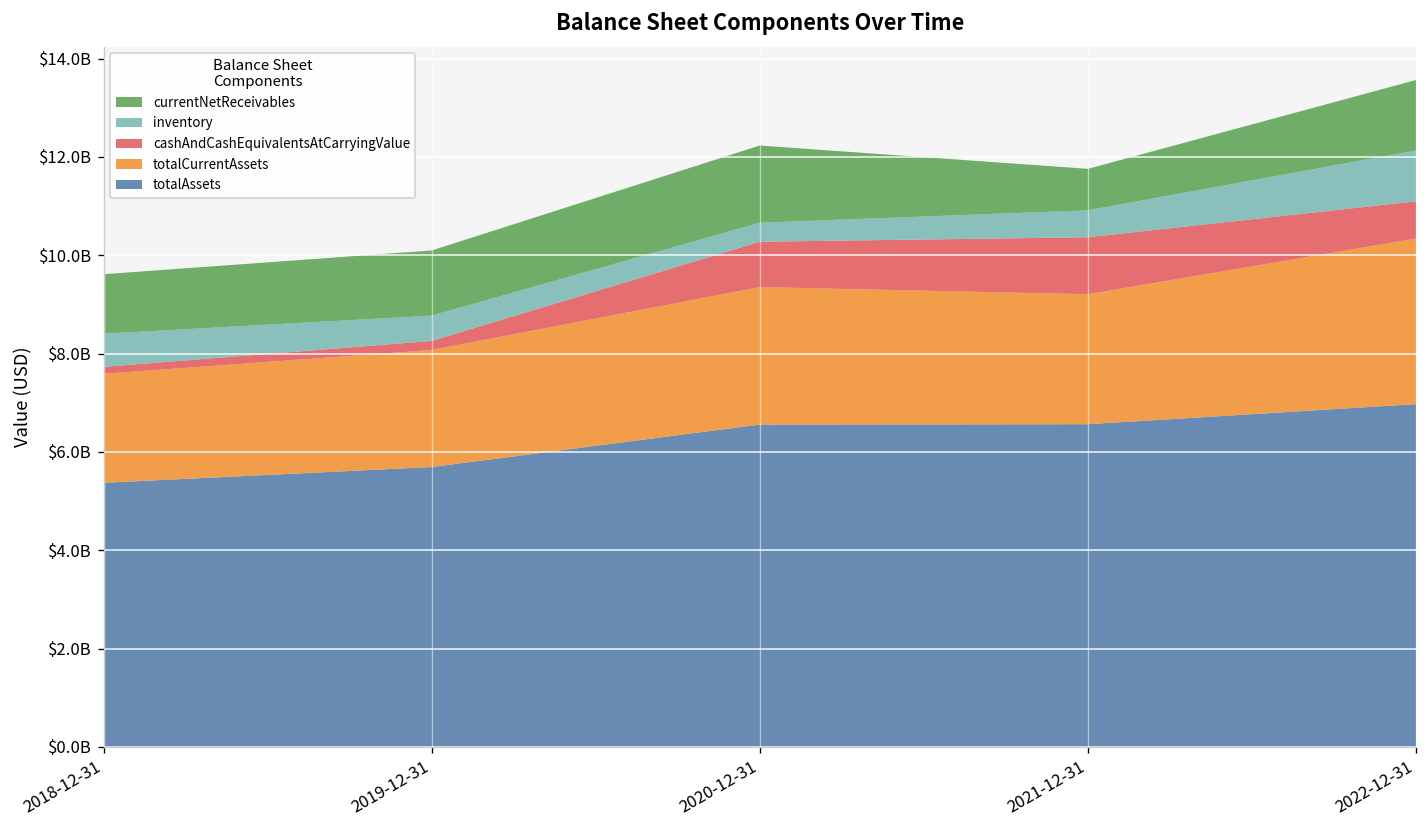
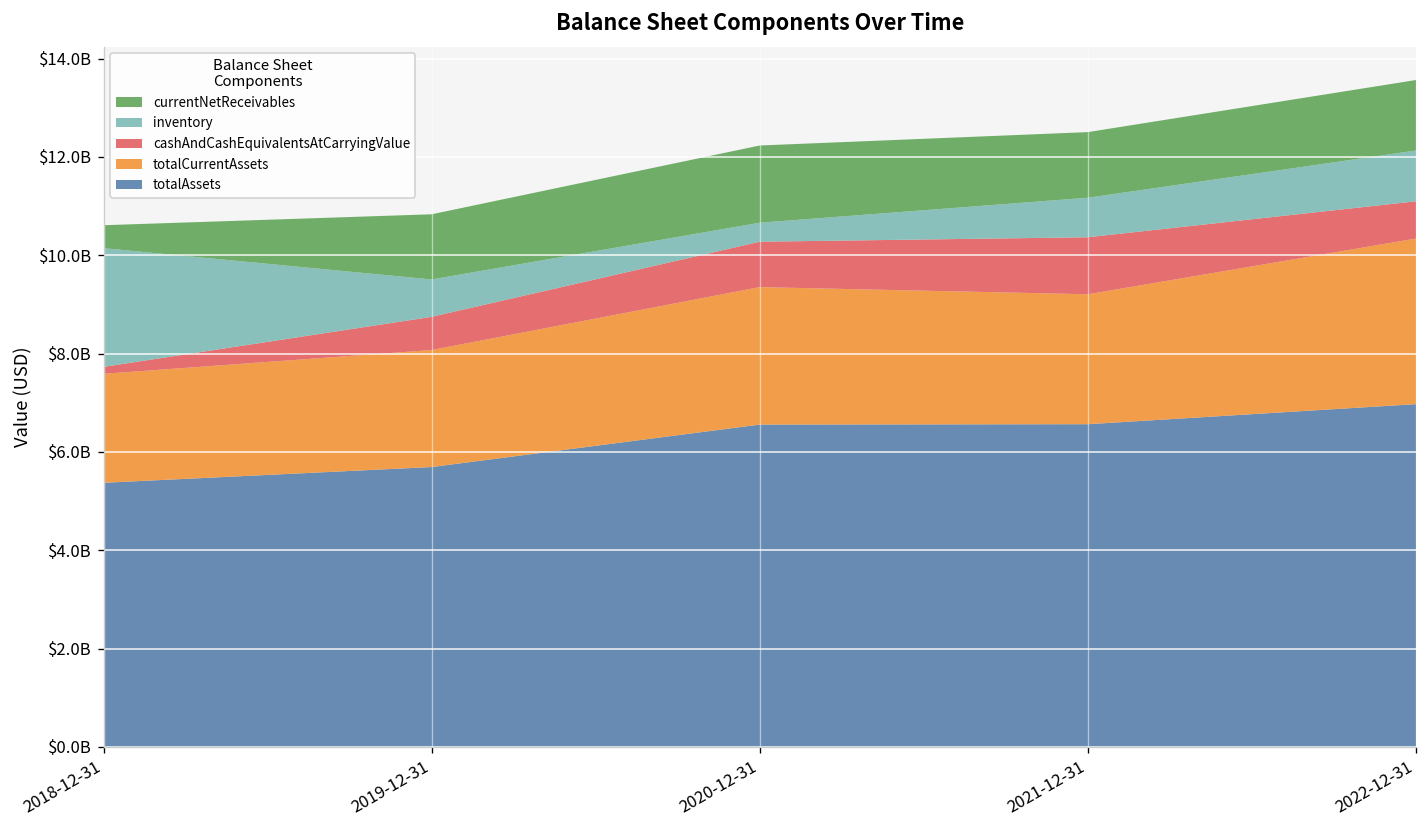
inventory, 2018-12-31: $700000000 -> $2400000000
currentNetReceivables, 2018-12-31: $1200000000 -> $500000000
cashAndCashEquivalentsAtCarryingValue, 2019-12-31: $200000000 -> $700000000
inventory, 2019-12-31: $500000000 -> $800000000
inventory, 2021-12-31: $500000000 -> $800000000
currentNetReceivables, 2021-12-31: $800000000 -> $1300000000
